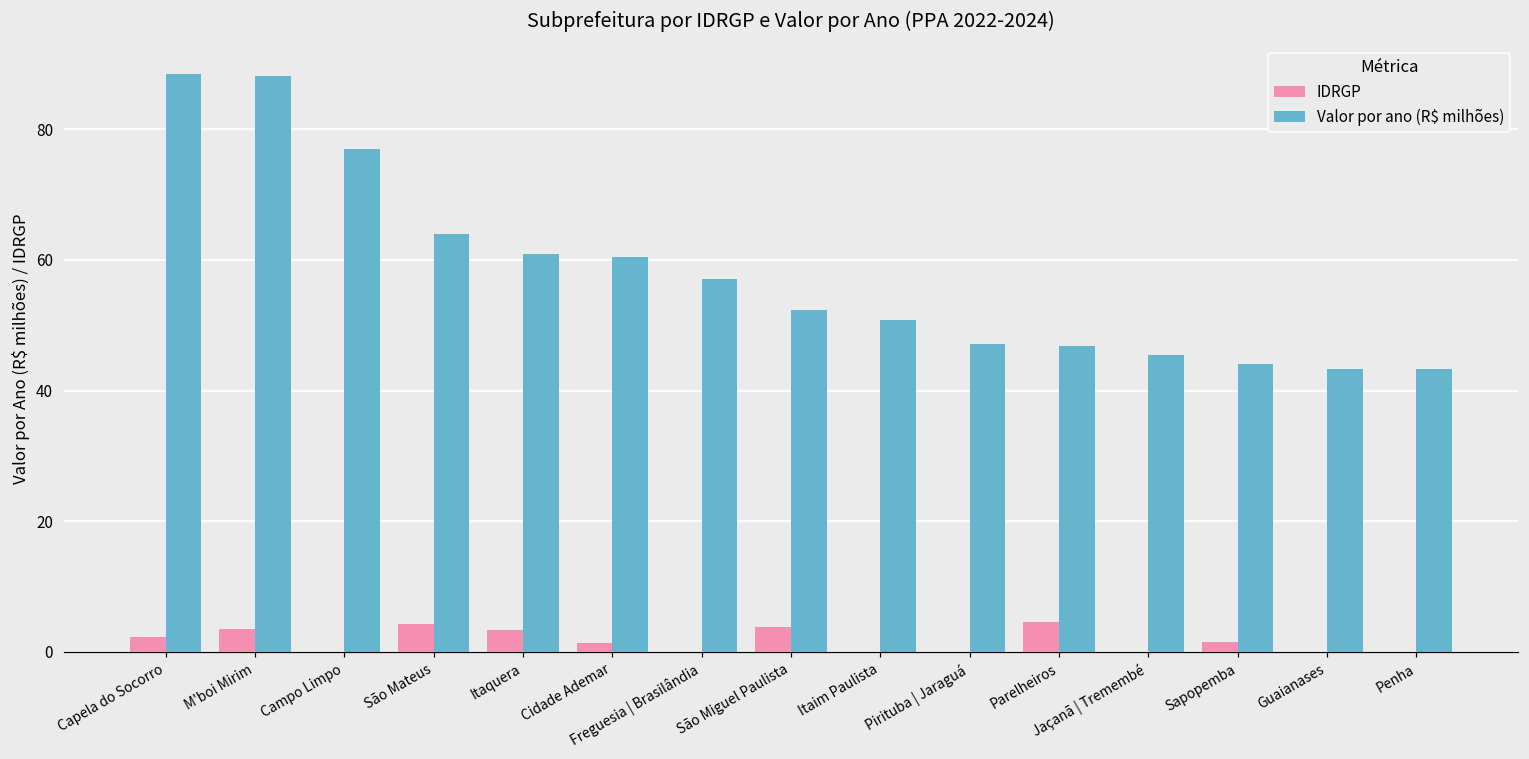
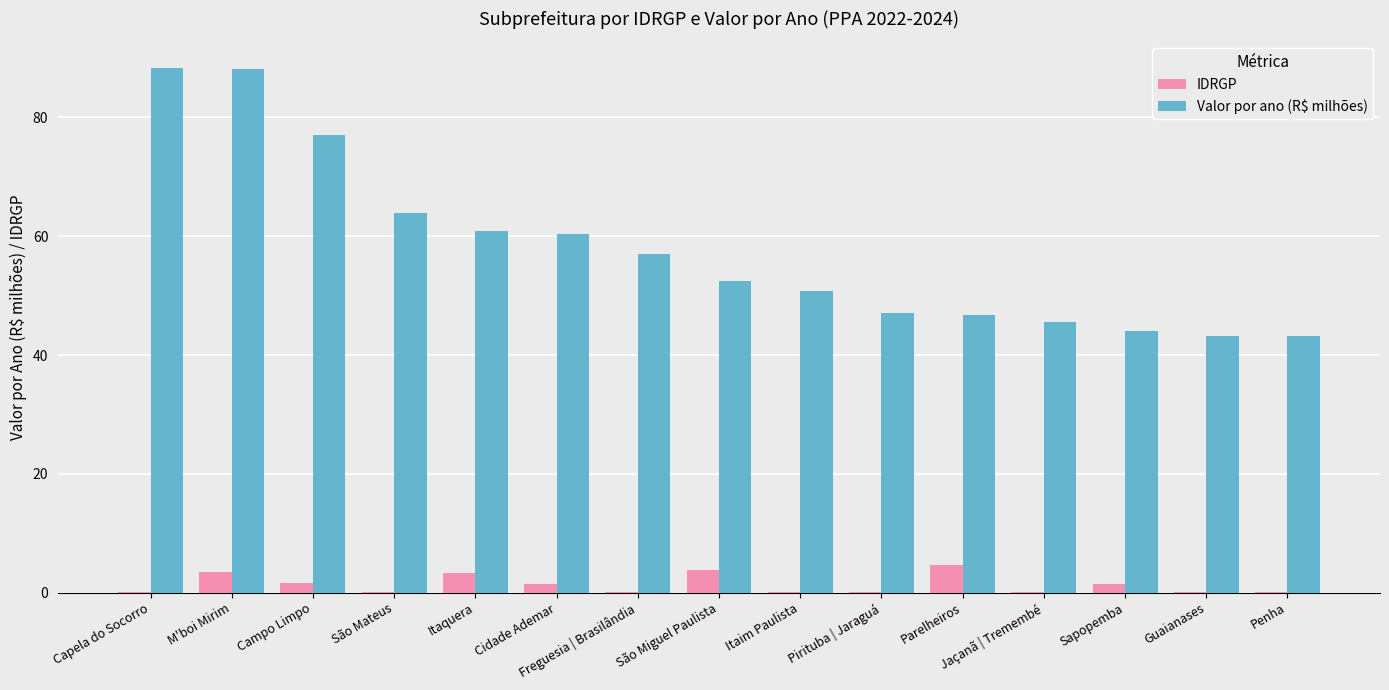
IDRGP, Capela do Socorro: 2 -> 0
IDRGP, Campo Limpo: 0 -> 2
IDRGP, São Mateus: 4 -> 0
